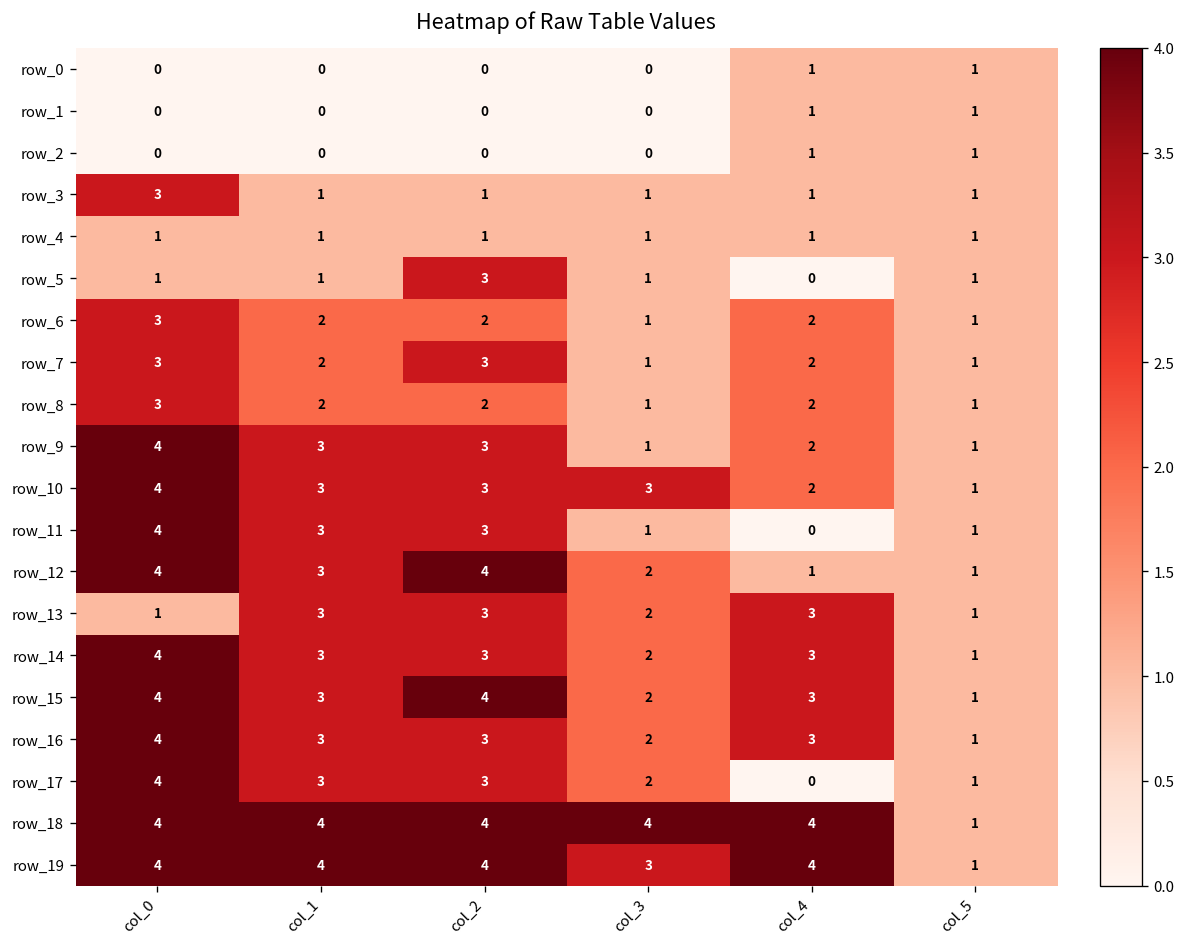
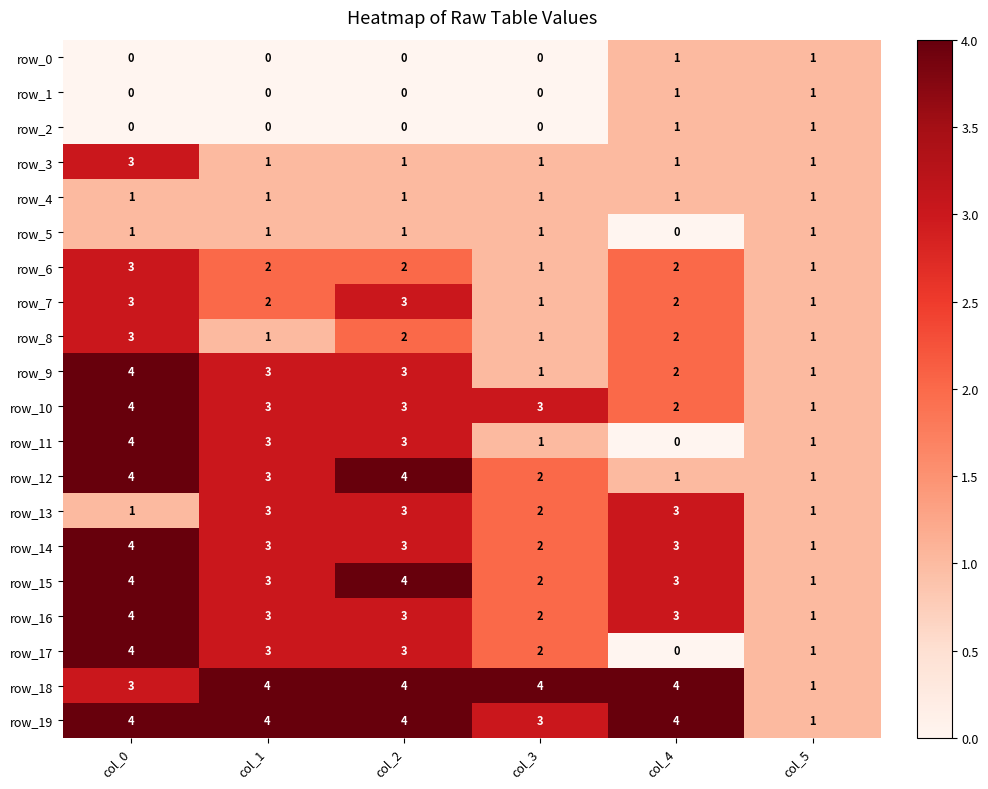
row_5, col_2: 3 -> 1
row_8, col_1: 2 -> 1
row_18, col_0: 4 -> 3
